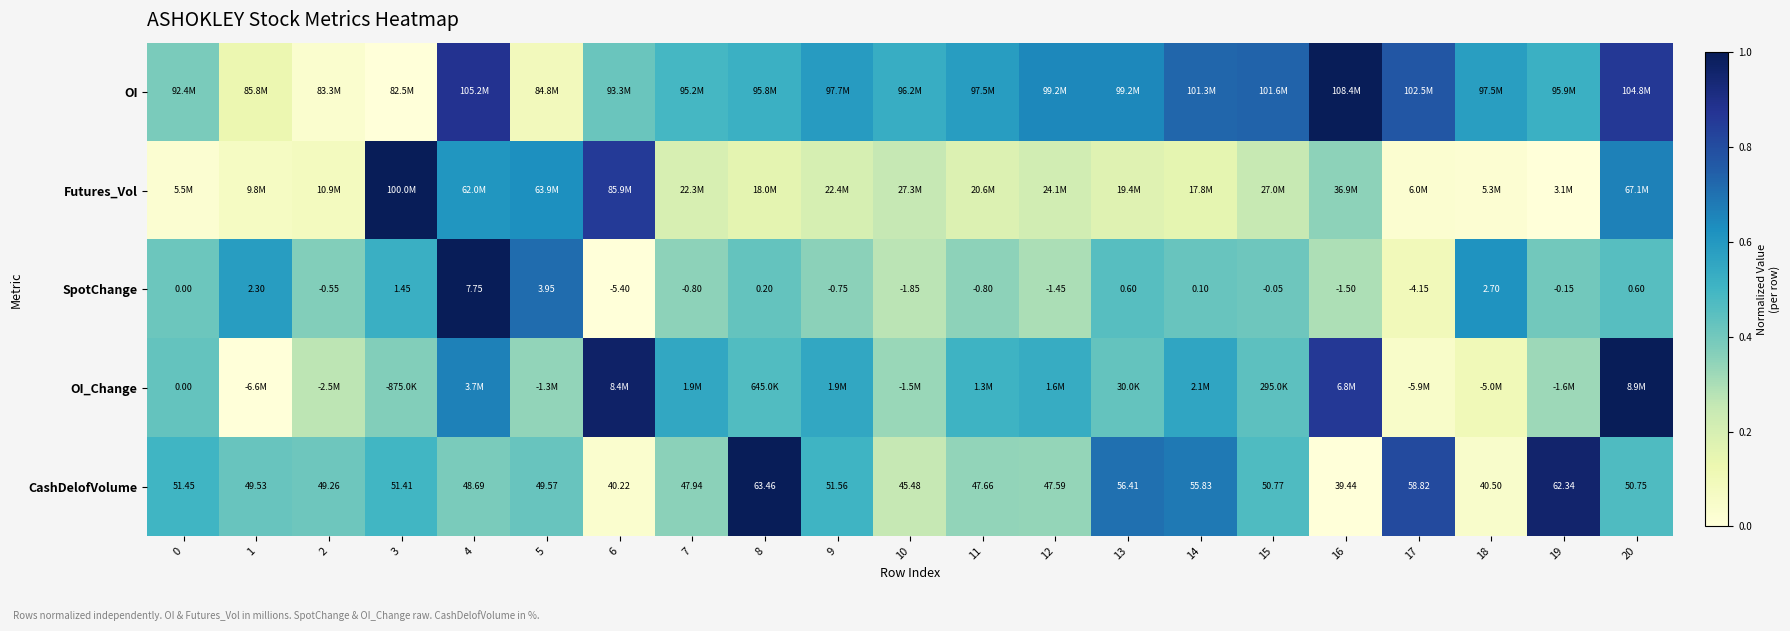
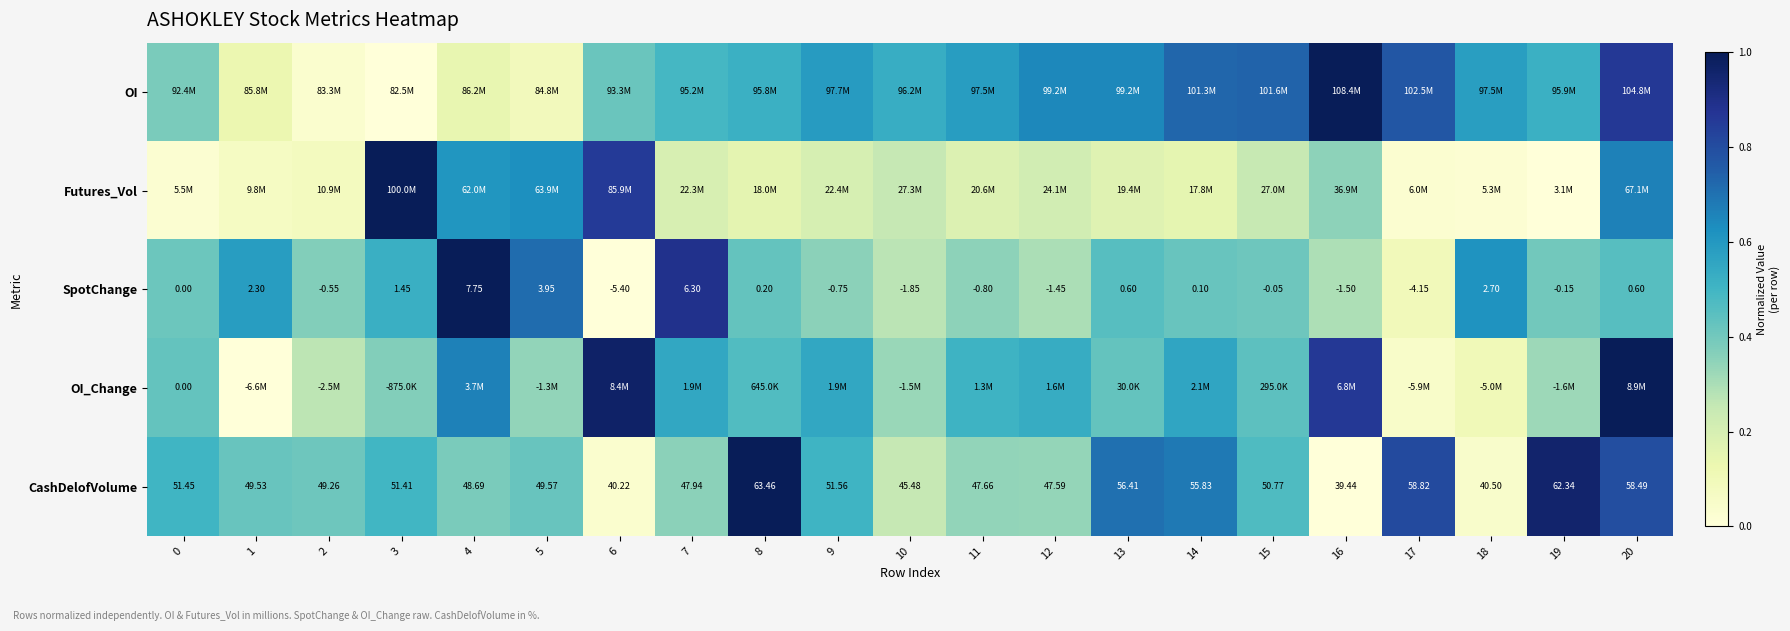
OI, 4: 105.2M -> 86.2M
SpotChange, 7: -0.80 -> 6.30
CashDelofVolume, 20: 50.75 -> 58.49
